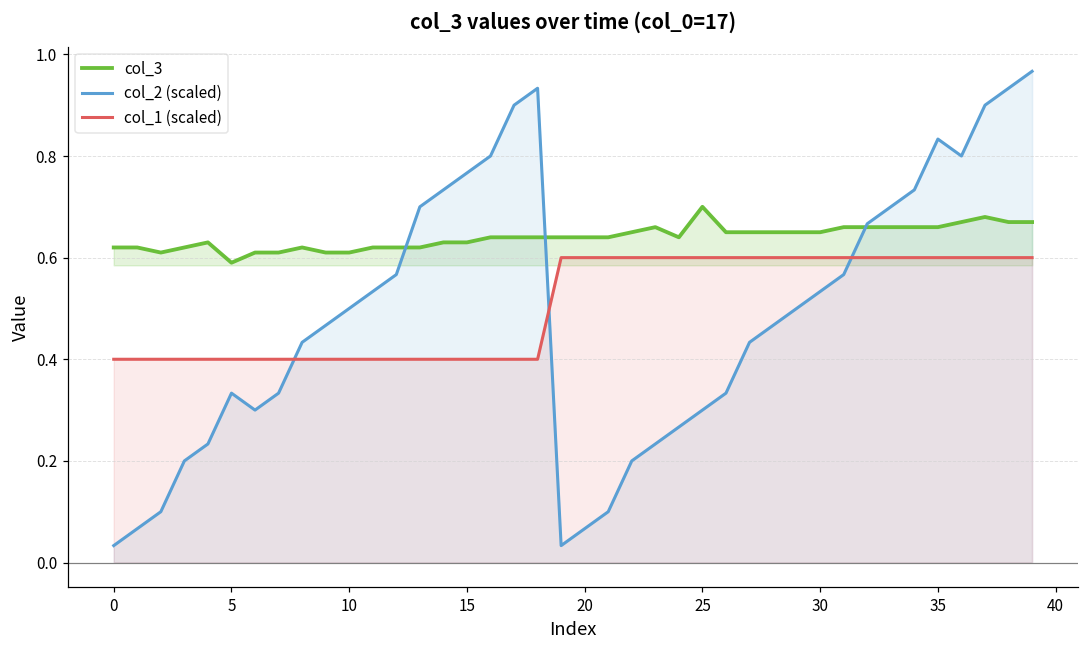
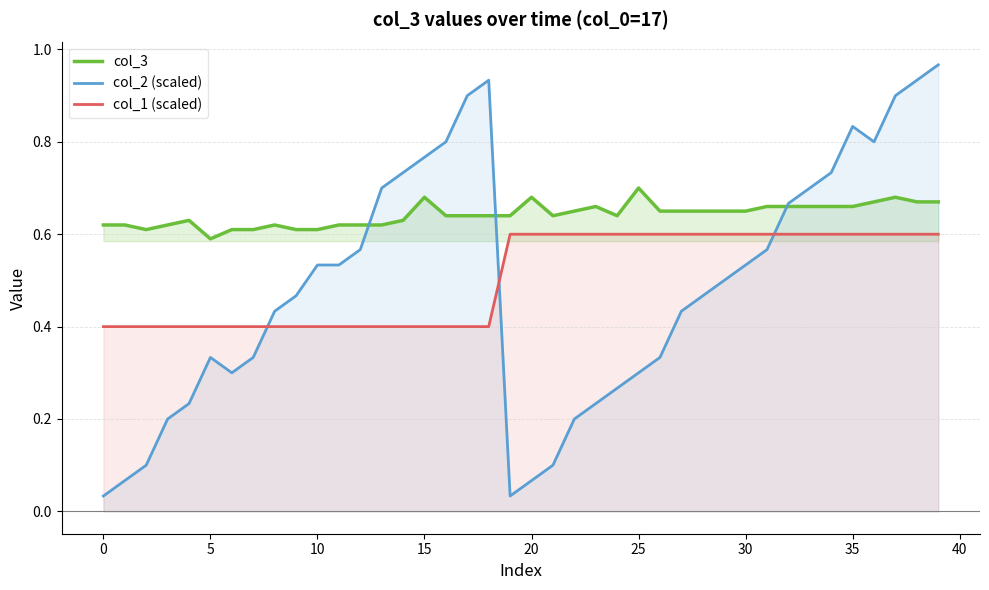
col_2 (scaled), 10: 0.50 -> 0.53
col_3, 15: 0.63 -> 0.68
col_3, 20: 0.64 -> 0.68
